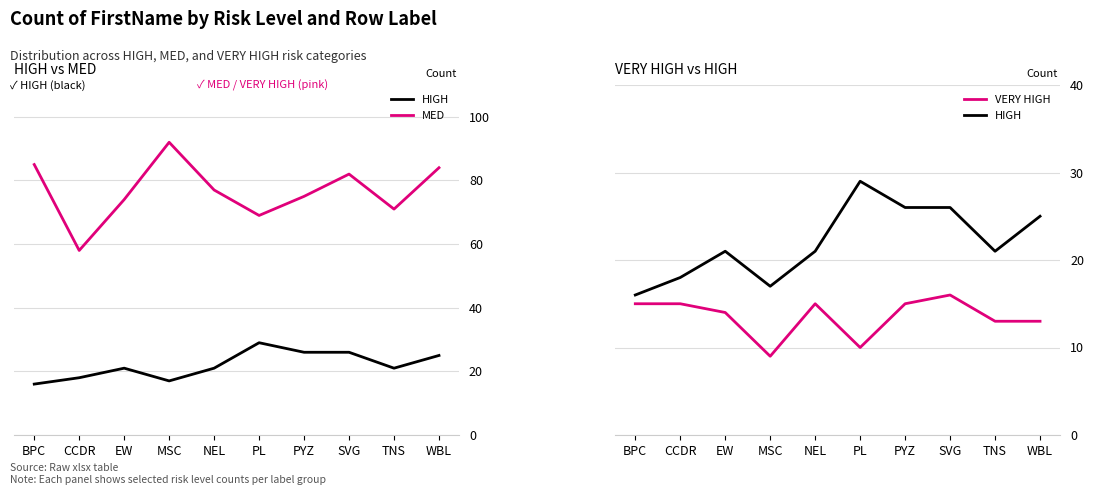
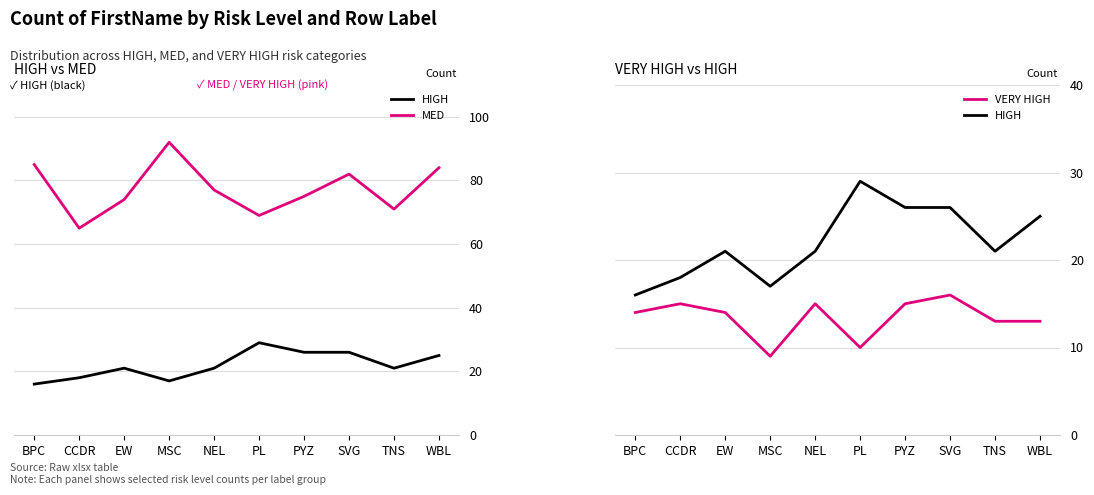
HIGH vs MED, MED, CCDR: 58 -> 65
VERY HIGH vs HIGH, VERY HIGH, BPC: 15 -> 14
